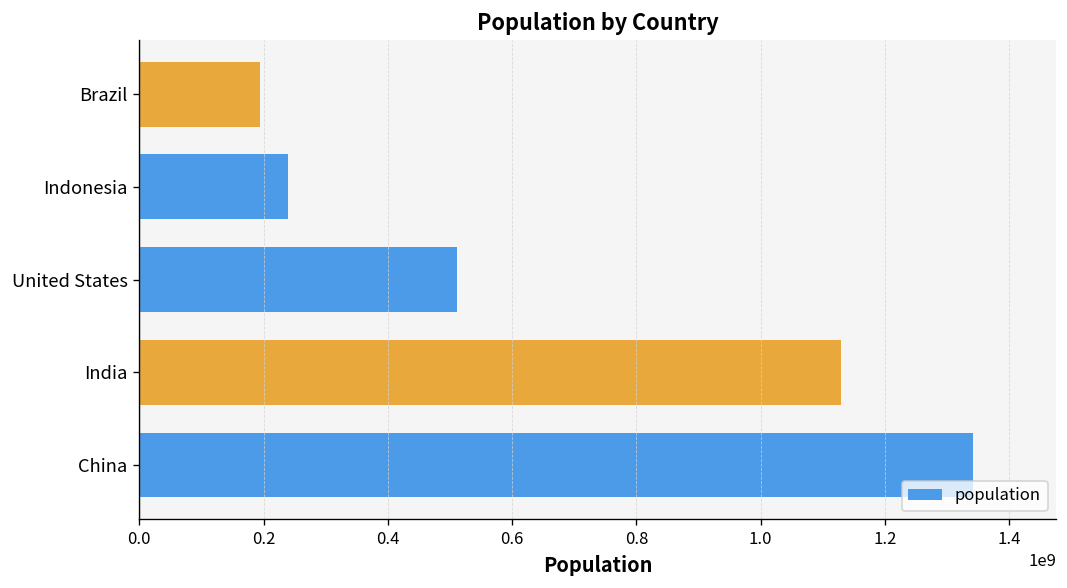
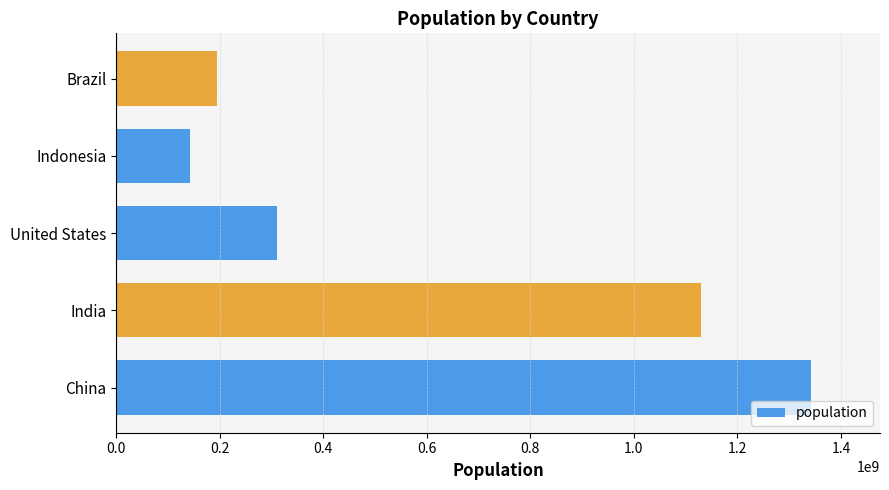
Indonesia: 240000000 -> 140000000
United States: 510000000 -> 310000000
